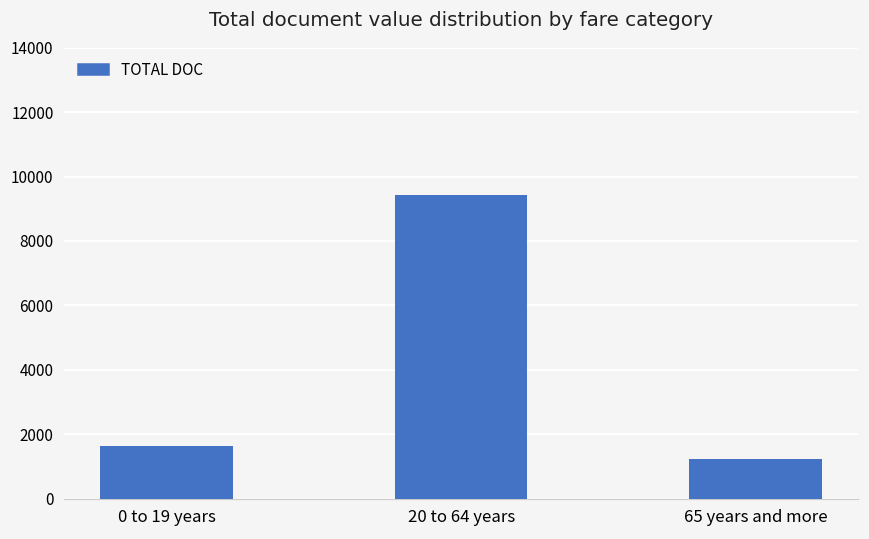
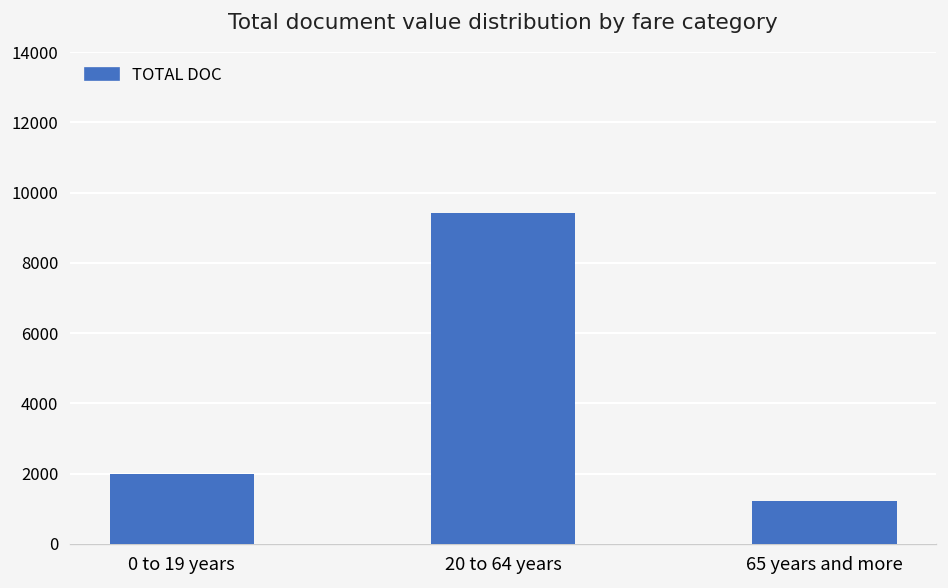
0 to 19 years: 1600 -> 2000
